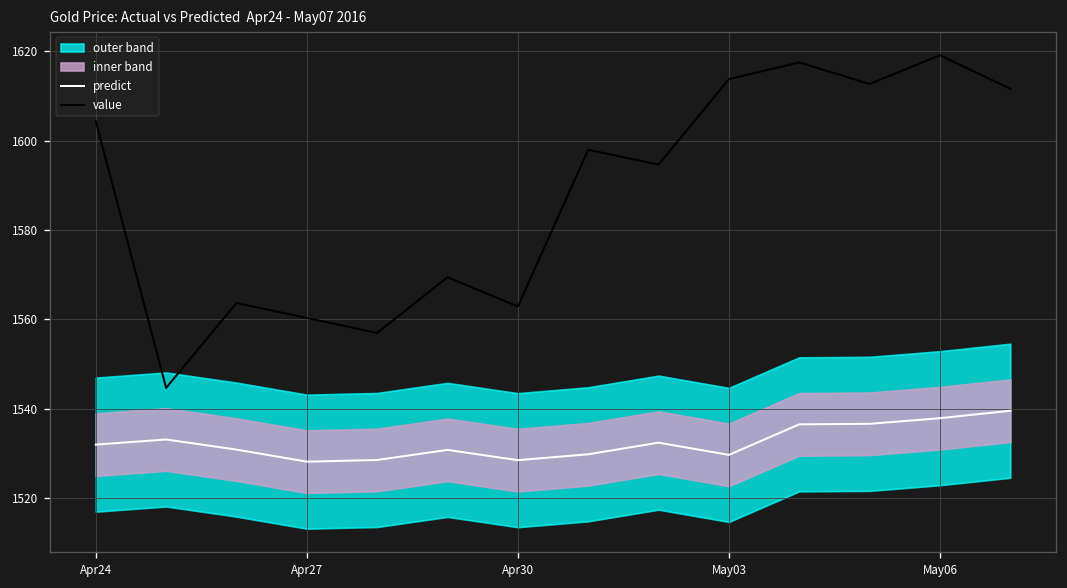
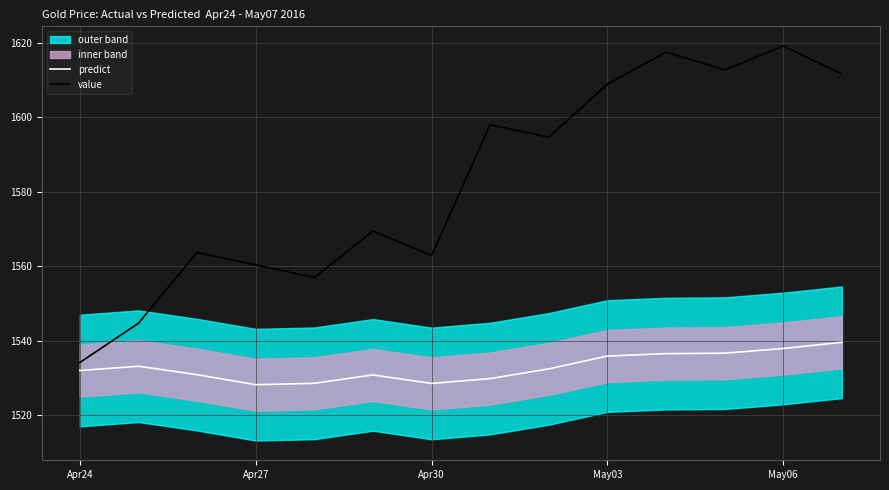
value, Apr24: 1604 -> 1534
predict, May03: 1530 -> 1536
value, May03: 1614 -> 1609
